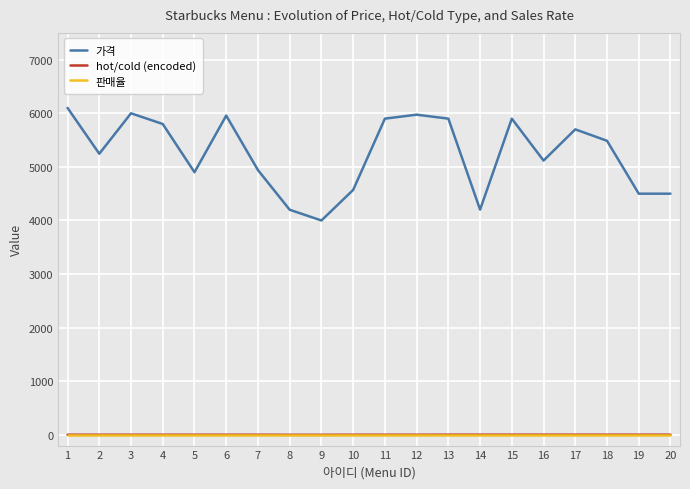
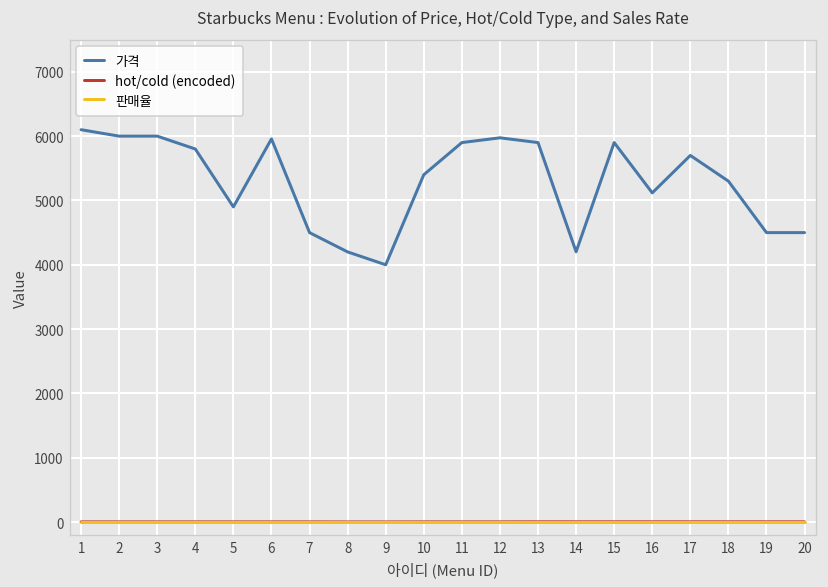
가격, 2: 5200 -> 6000
가격, 7: 4900 -> 4500
가격, 10: 4600 -> 5400
가격, 18: 5500 -> 5300
